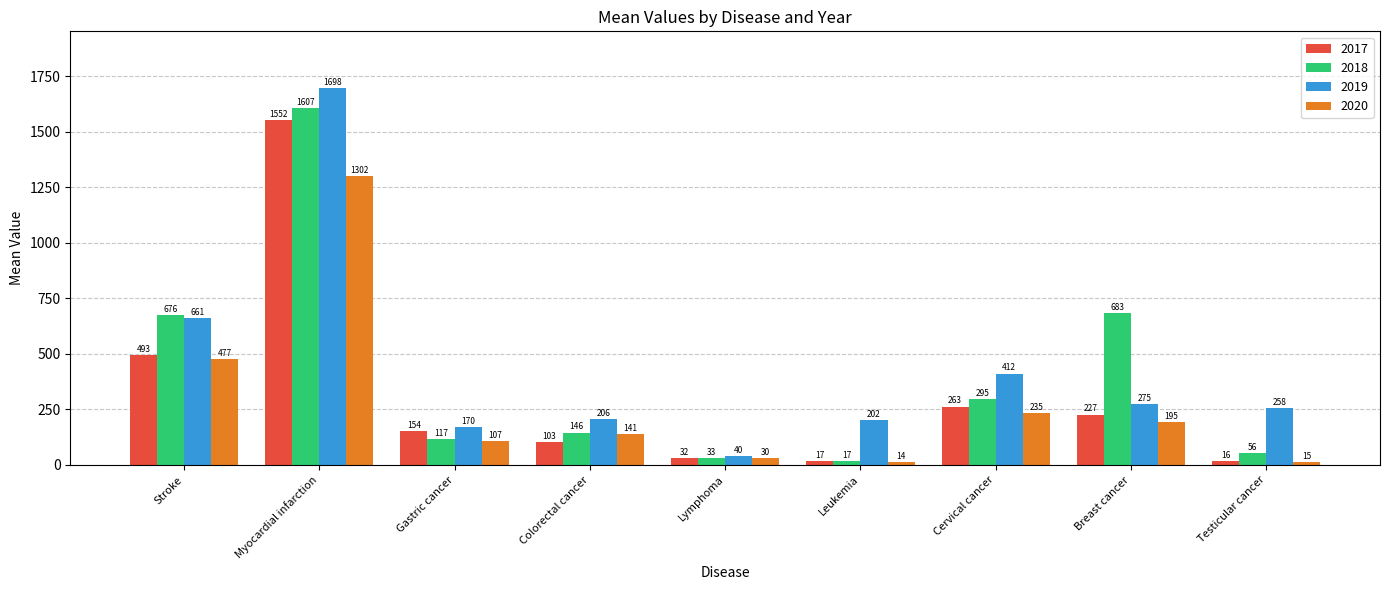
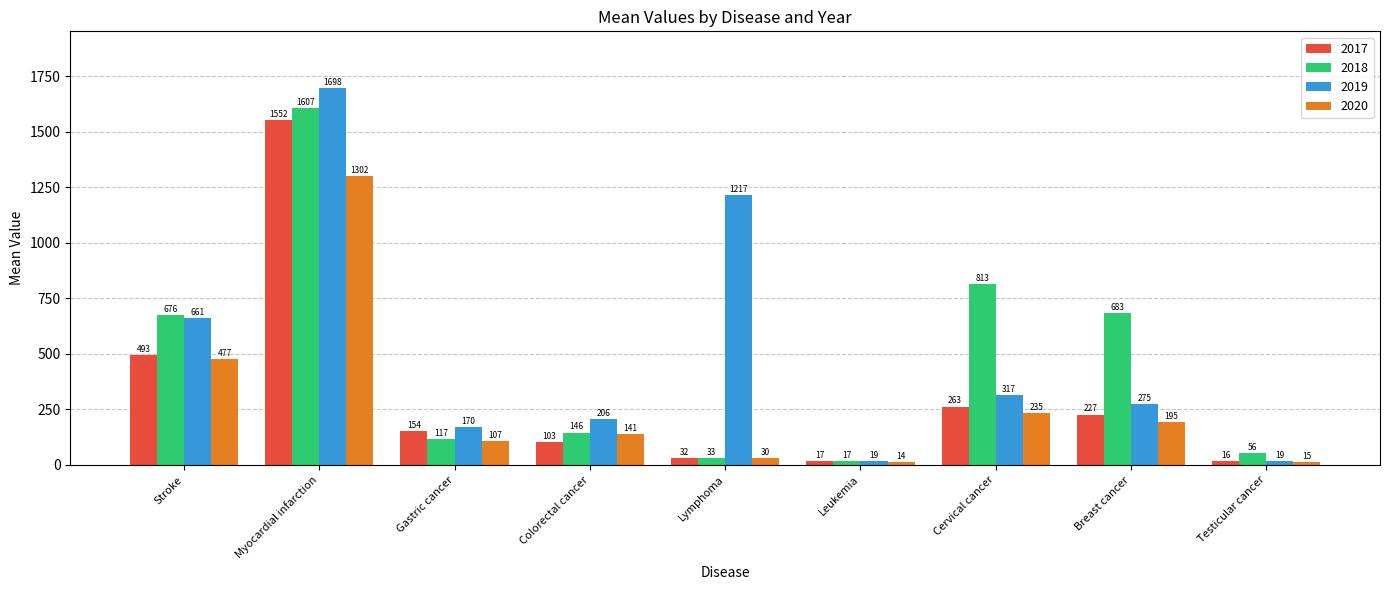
2019, Lymphoma: 40 -> 1217
2019, Leukemia: 202 -> 19
2018, Cervical cancer: 295 -> 813
2019, Cervical cancer: 412 -> 317
2019, Testicular cancer: 258 -> 19
